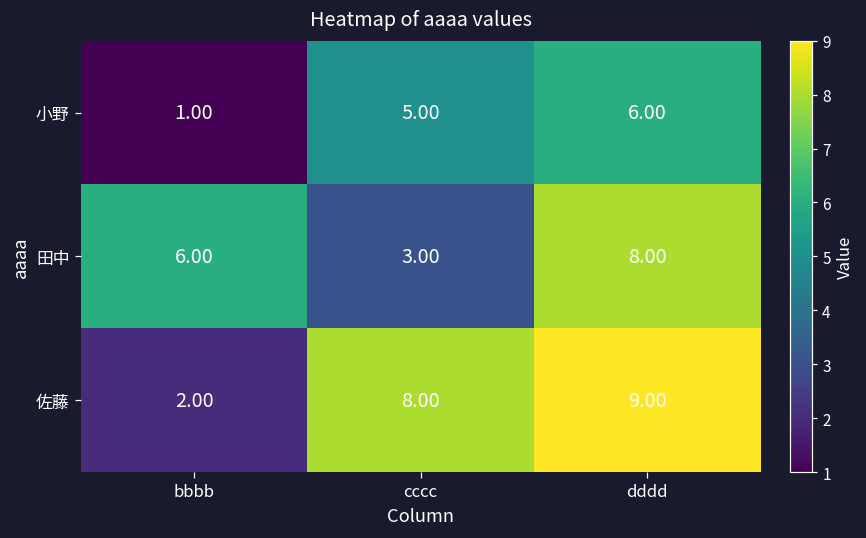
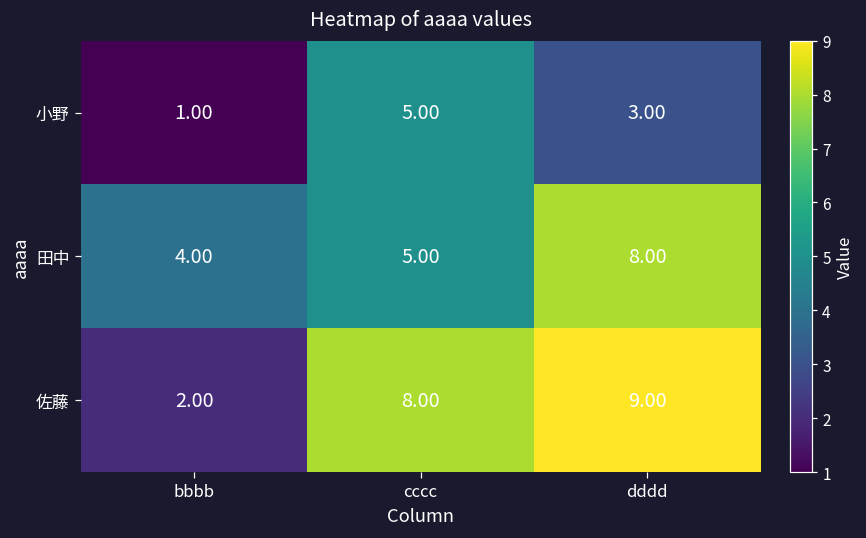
小野, dddd: 6.00 -> 3.00
田中, bbbb: 6.00 -> 4.00
田中, cccc: 3.00 -> 5.00
